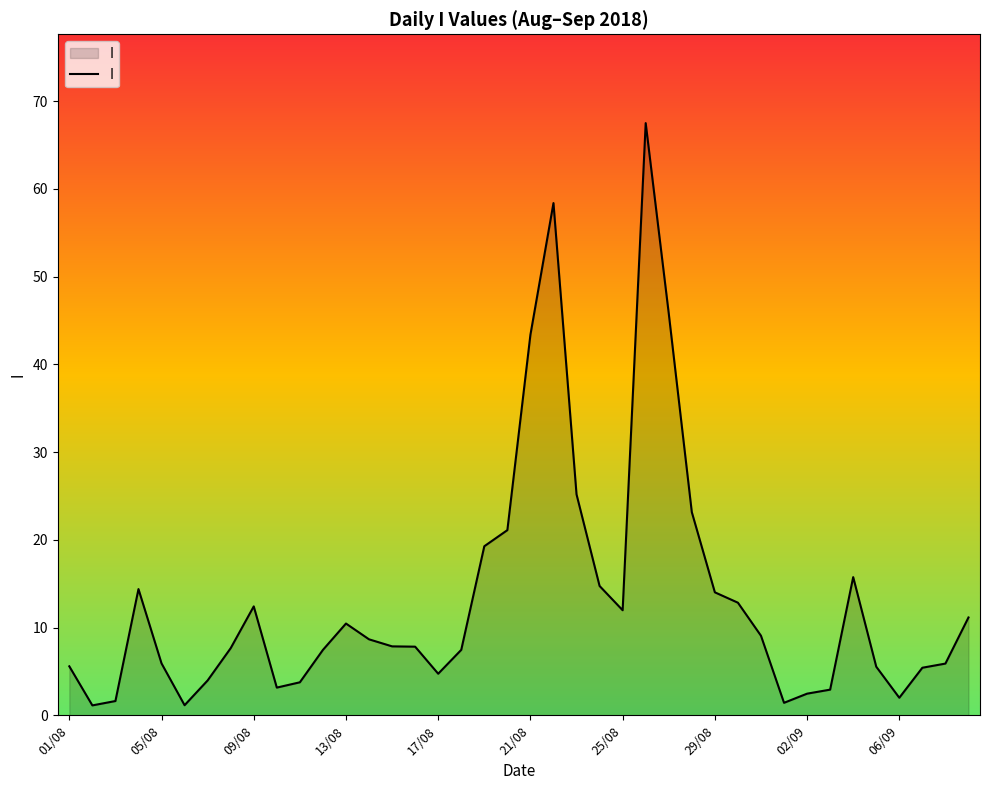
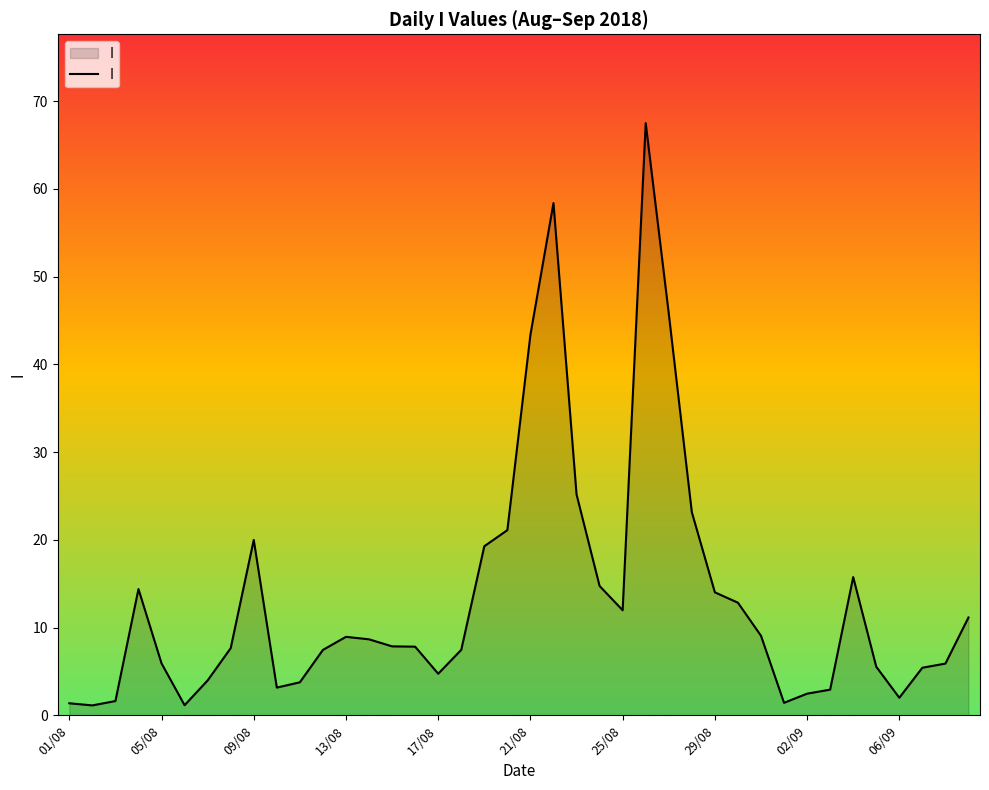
01/08: 6 -> 1
09/08: 12 -> 20
13/08: 10 -> 9
